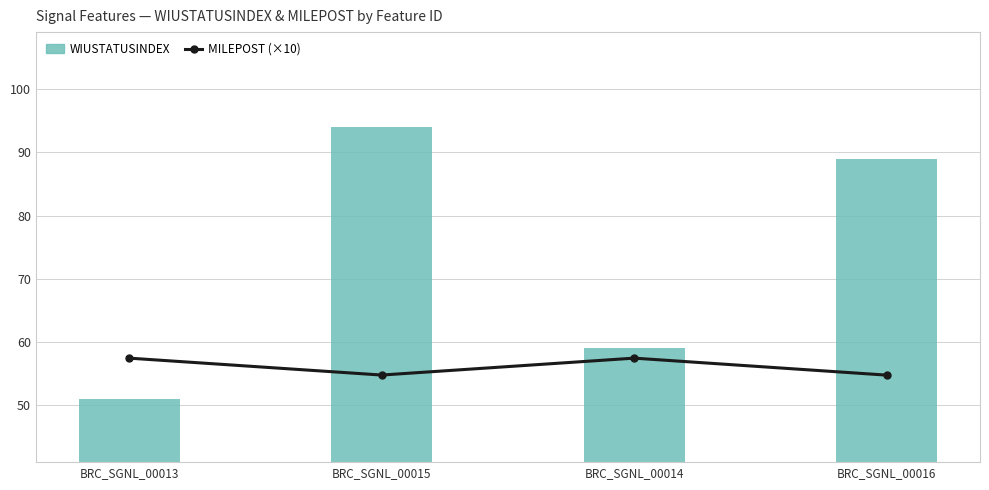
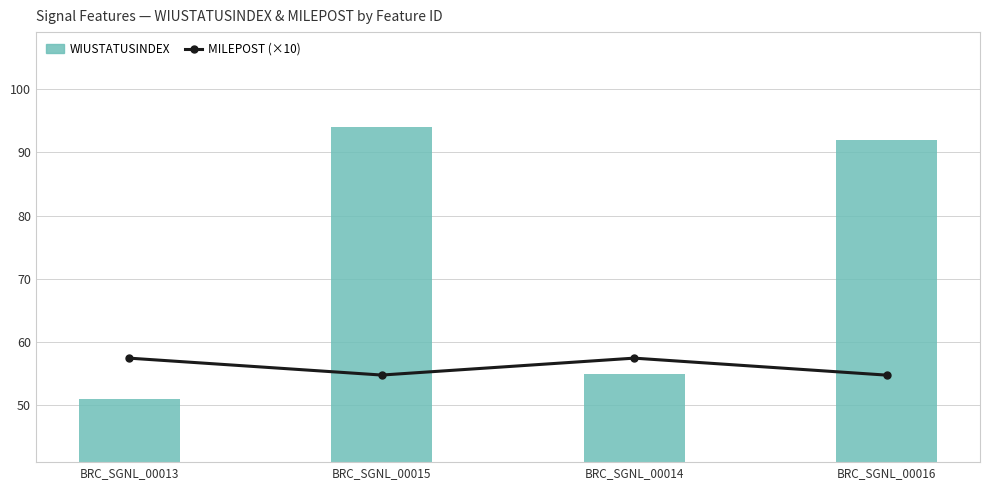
WIUSTATUSINDEX, BRC_SGNL_00014: 59 -> 55
WIUSTATUSINDEX, BRC_SGNL_00016: 89 -> 92
